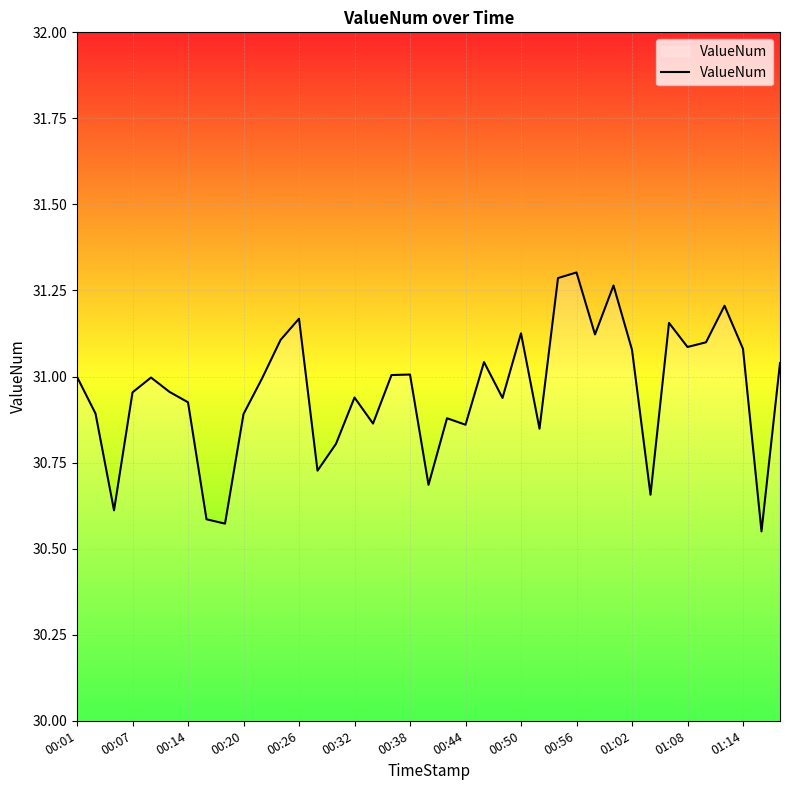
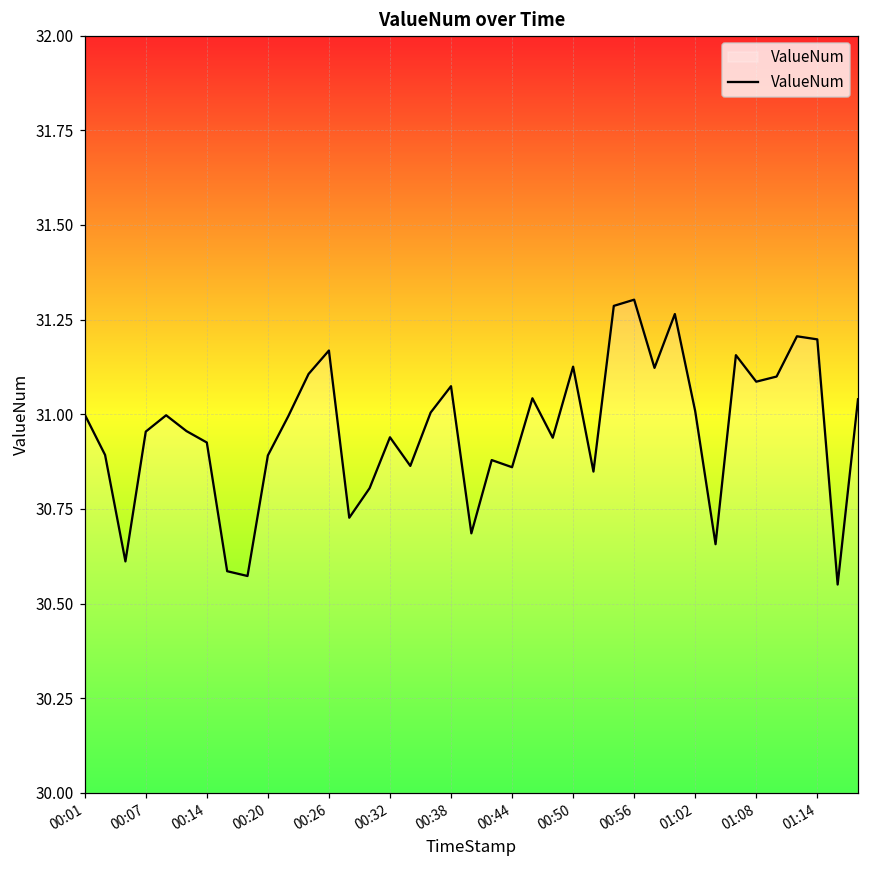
00:38: 31.01 -> 31.07
01:02: 31.08 -> 31.01
01:14: 31.08 -> 31.20
